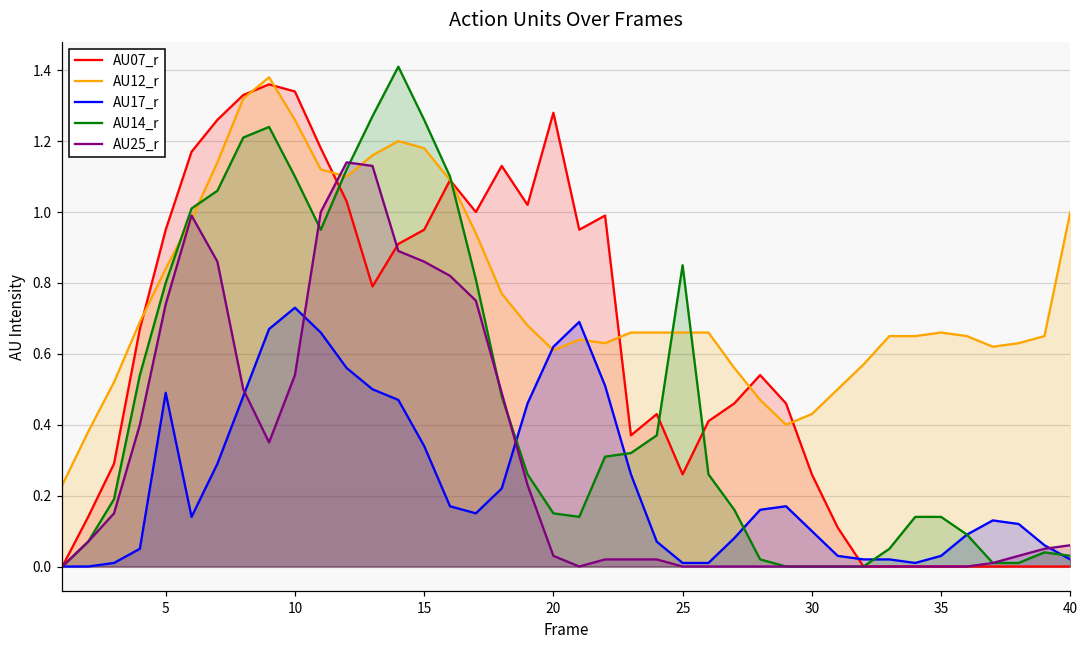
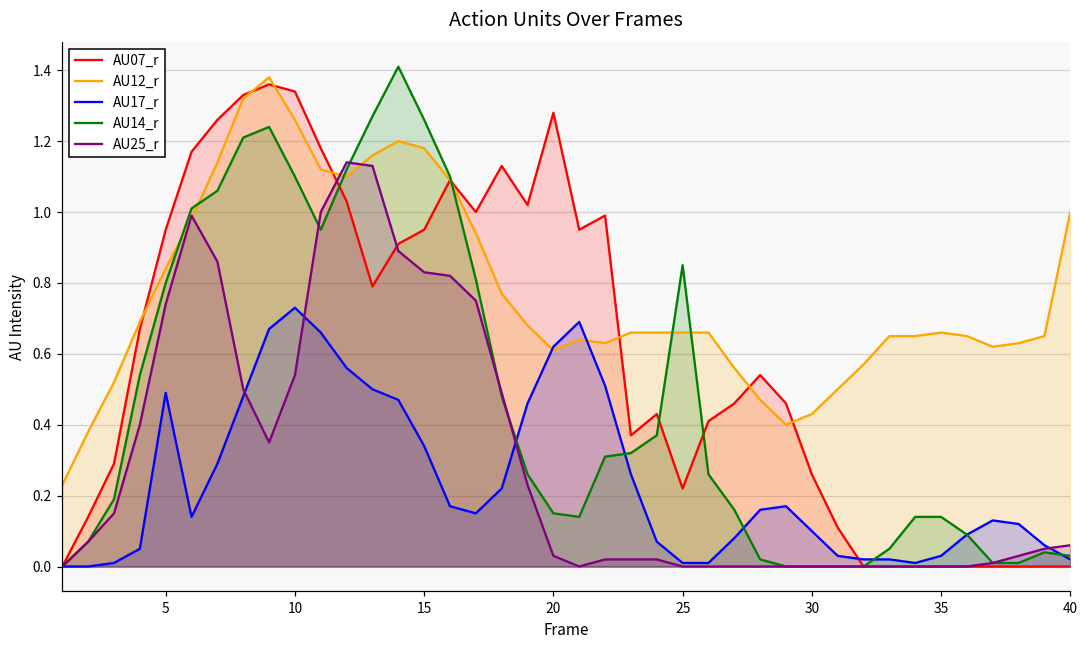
AU25_r, 15: 0.86 -> 0.83
AU07_r, 25: 0.26 -> 0.22
